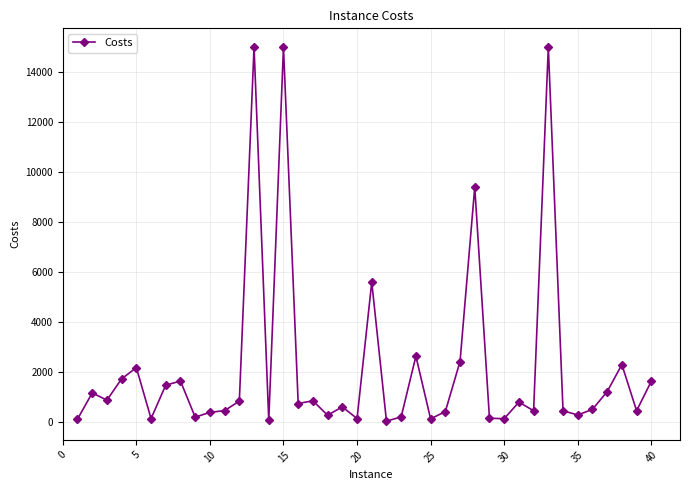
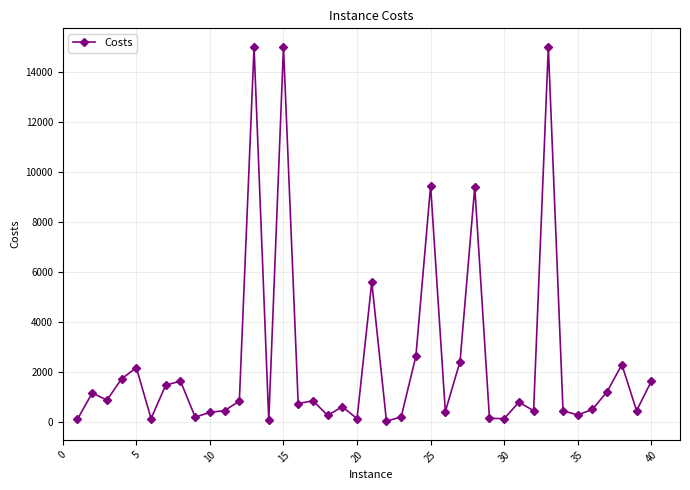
25: 100 -> 9500
